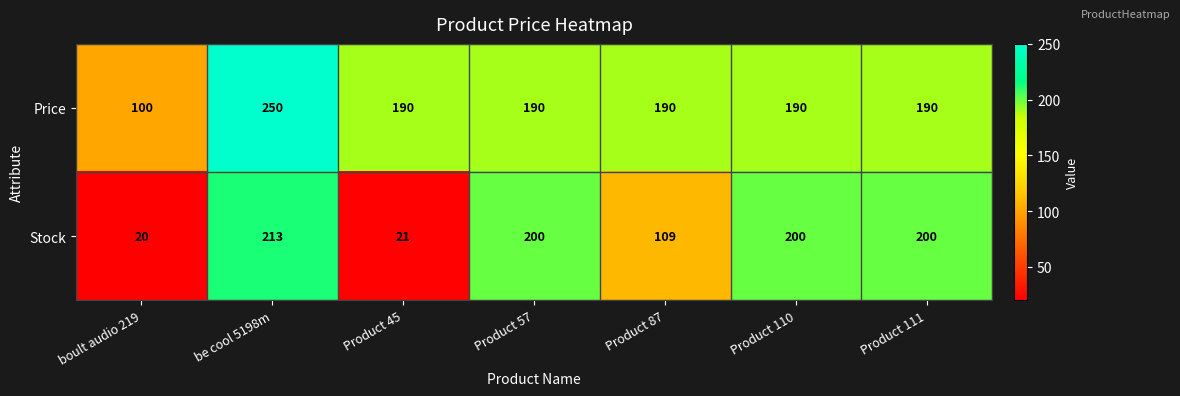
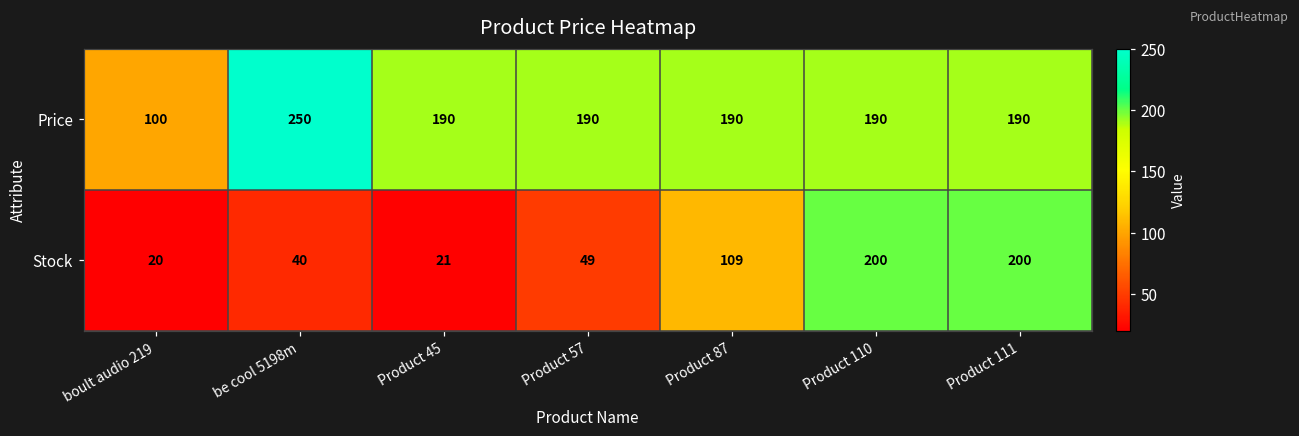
Stock, be cool 5198m: 213 -> 40
Stock, Product 57: 200 -> 49
